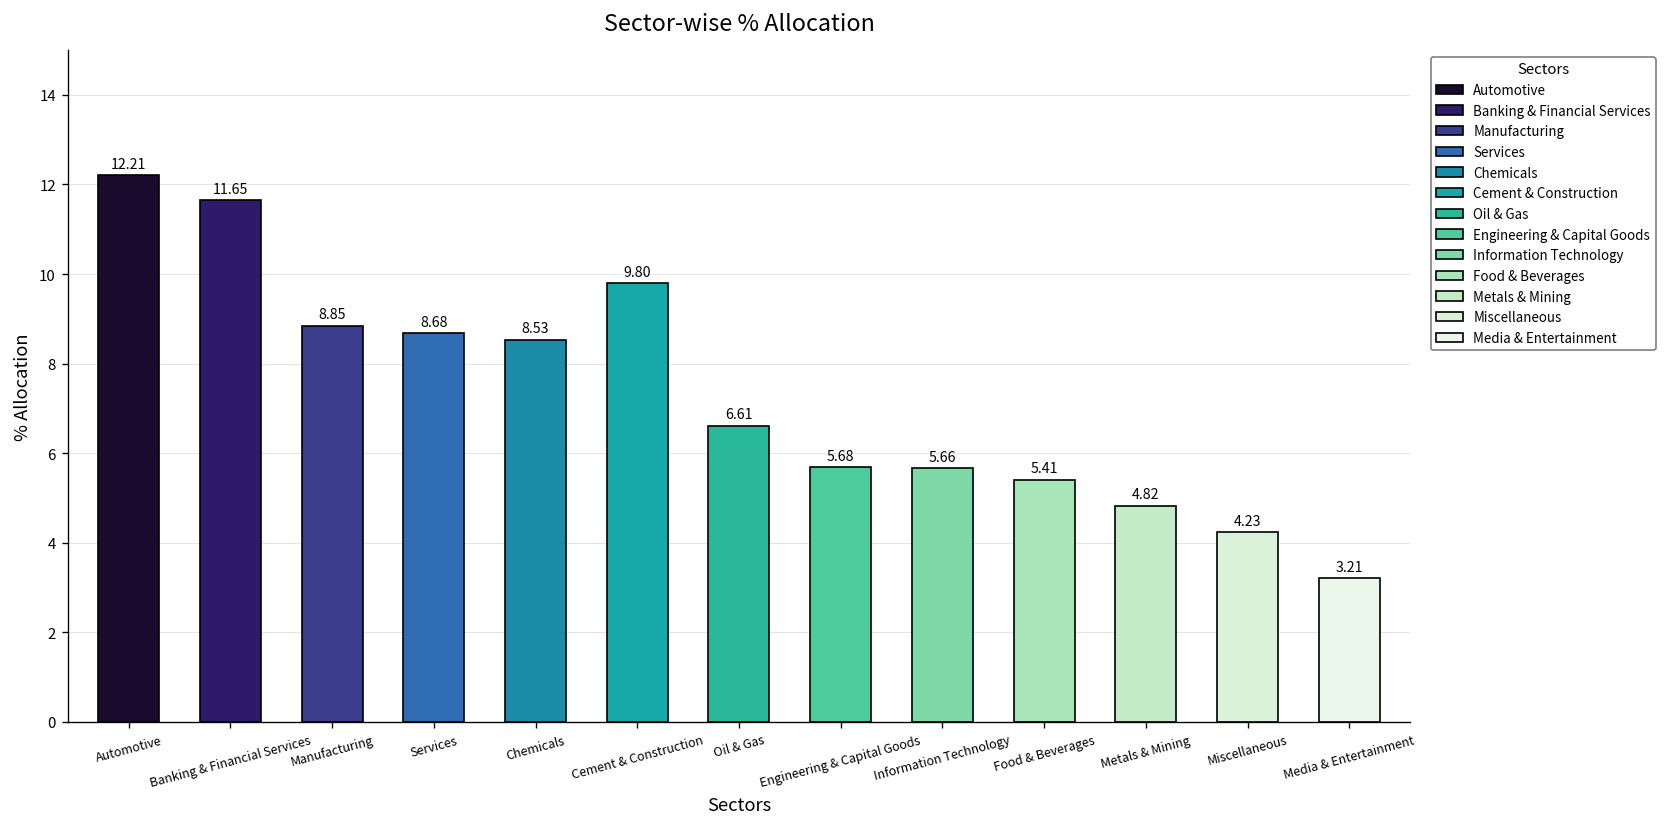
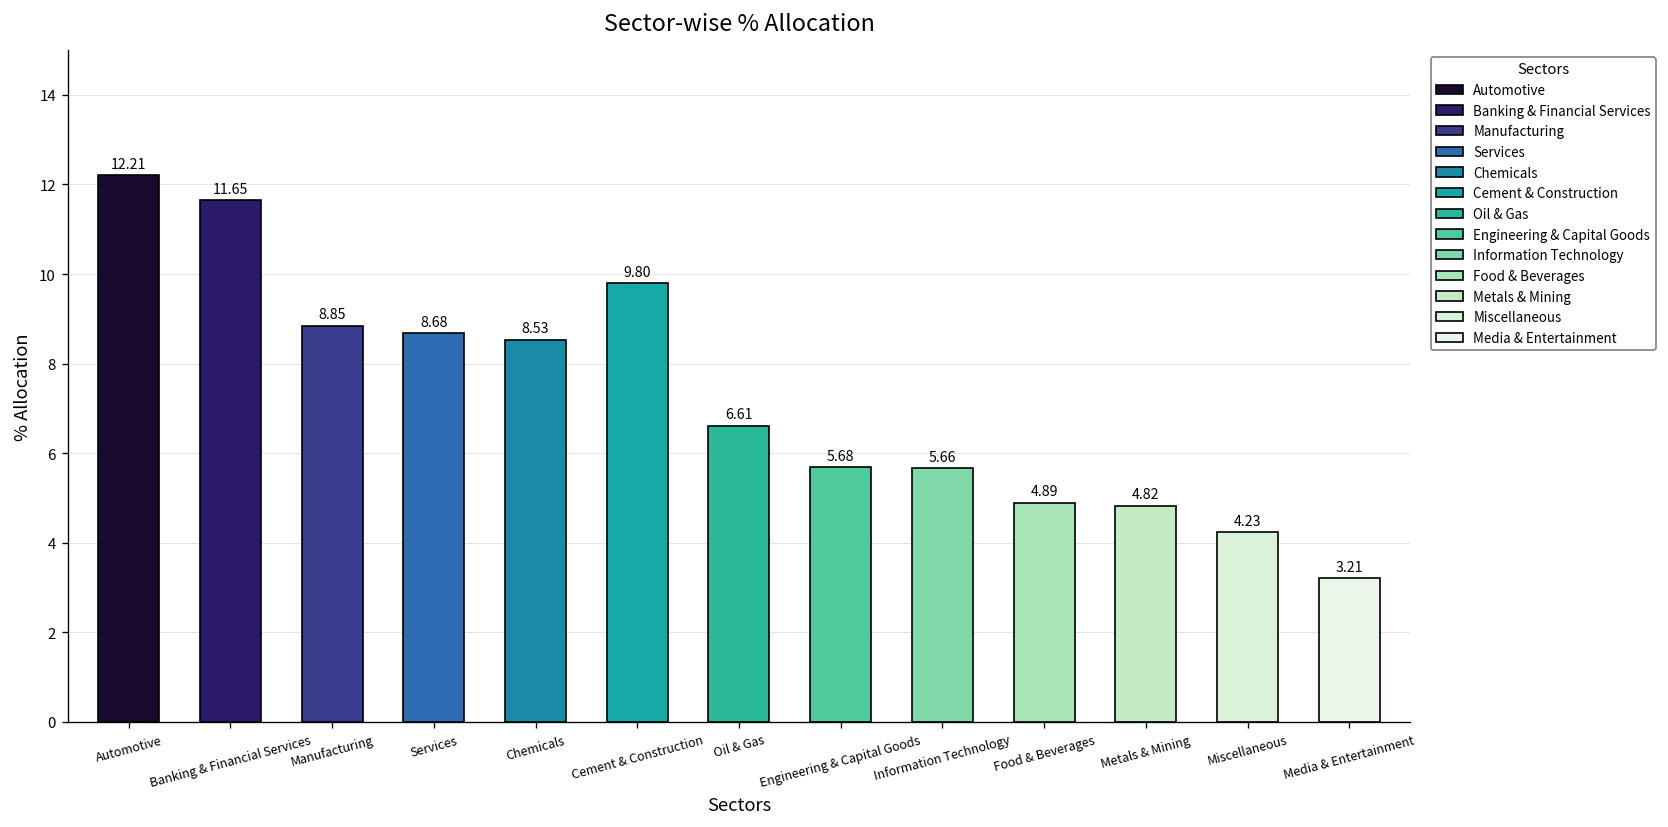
Food & Beverages: 5.41 -> 4.89
